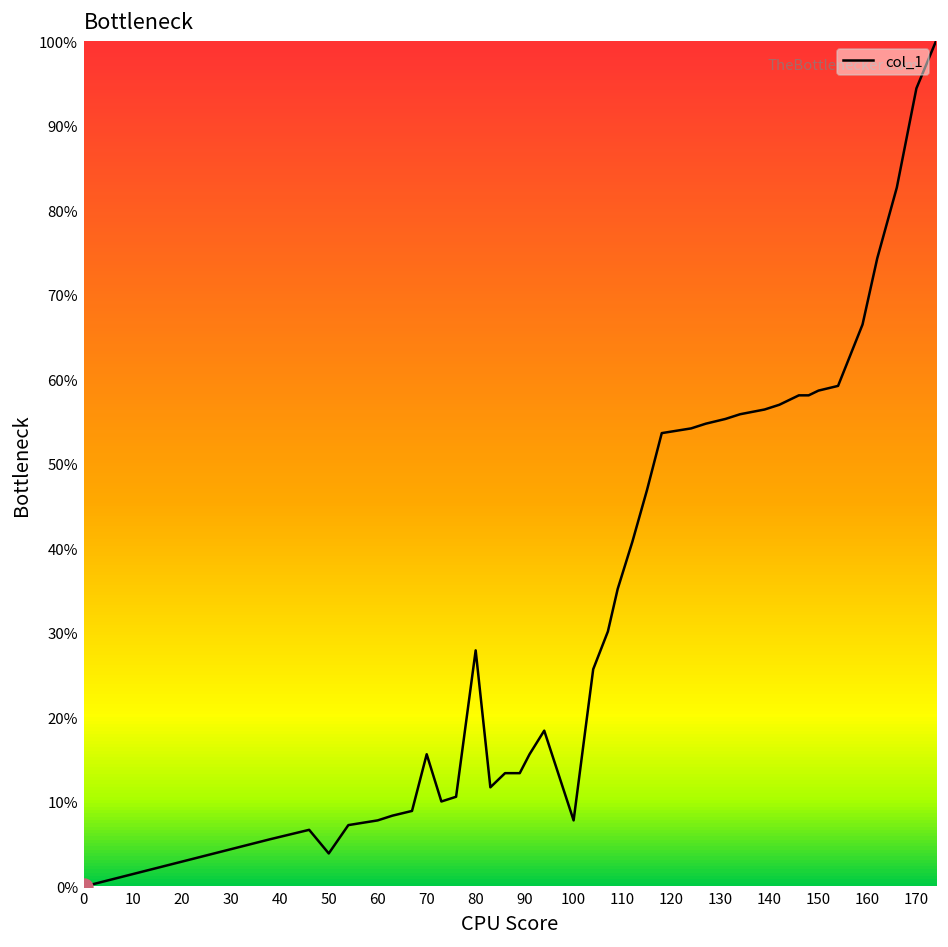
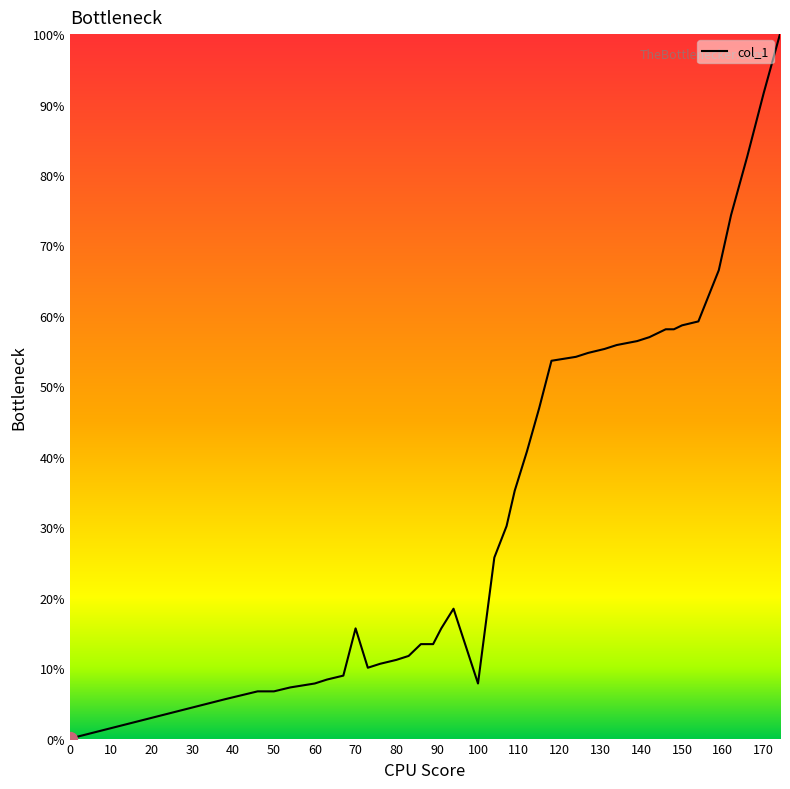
col_1, 50: 4% -> 7%
col_1, 80: 28% -> 11%
col_1, 170: 94% -> 92%
